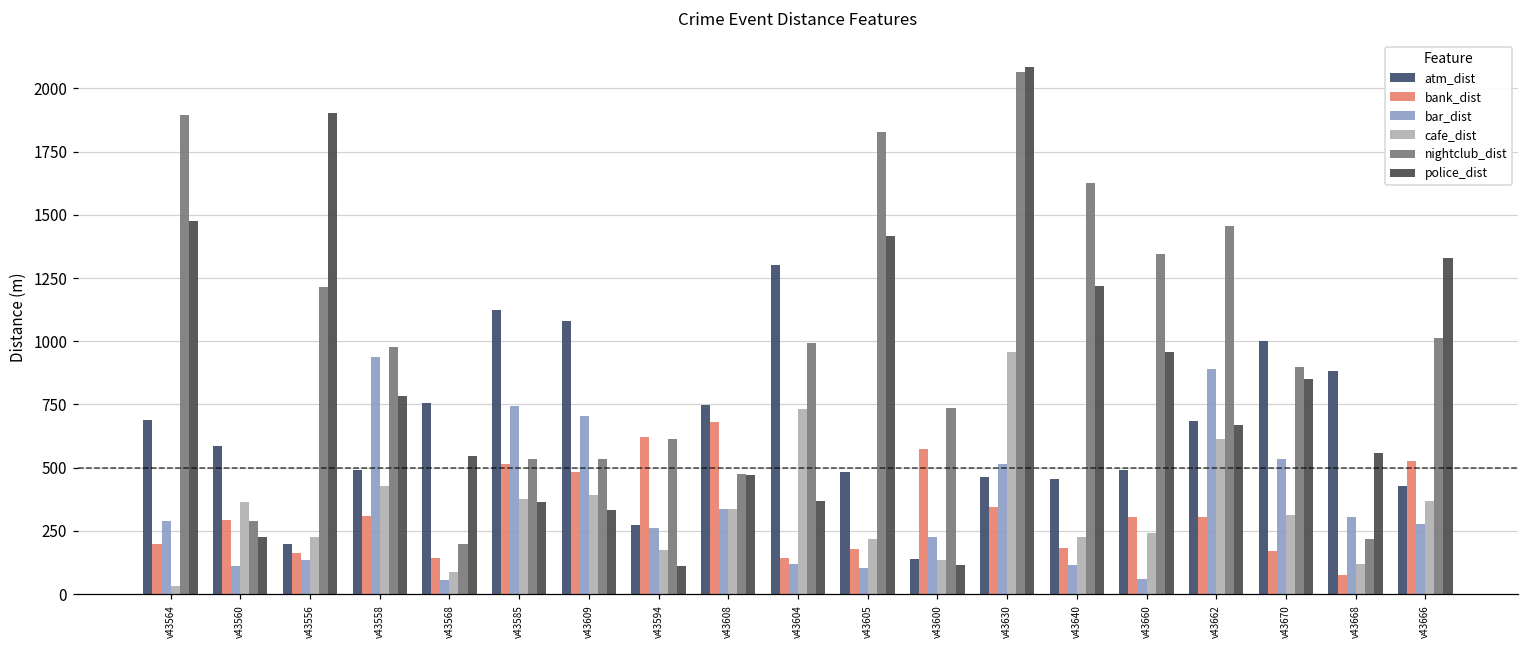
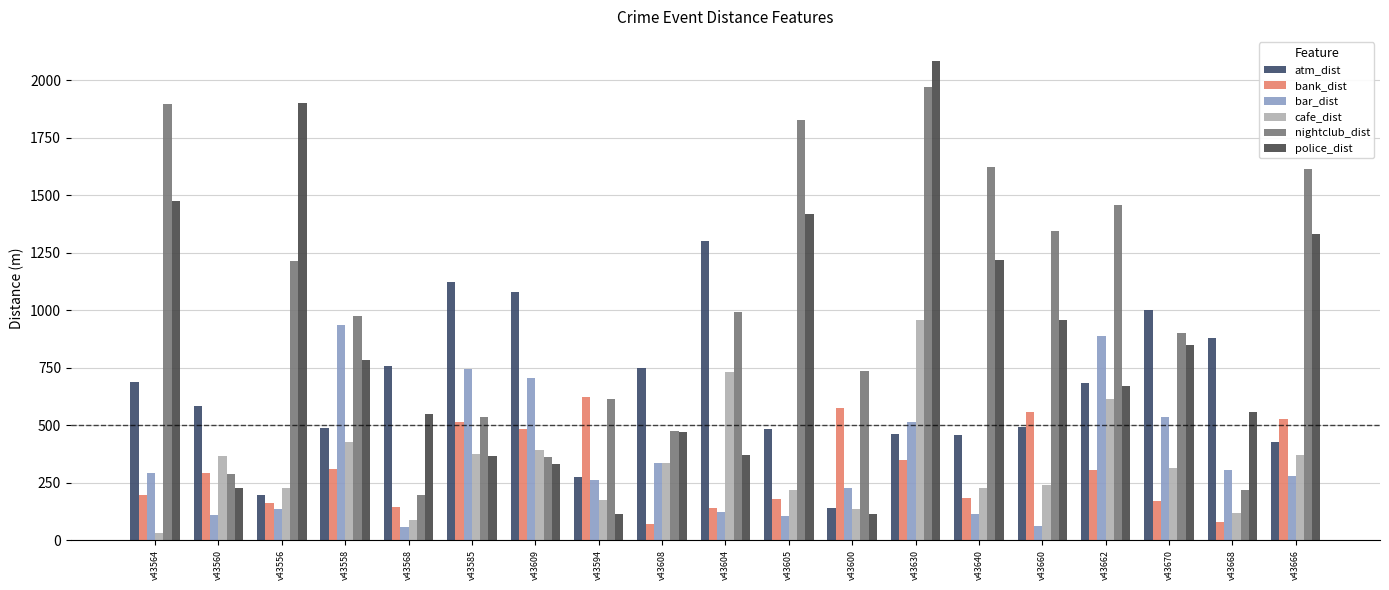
nightclub_dist, v43609: 530 -> 360
bank_dist, v43608: 680 -> 70
nightclub_dist, v43630: 2060 -> 1970
bank_dist, v43660: 310 -> 560
nightclub_dist, v43666: 1010 -> 1610
